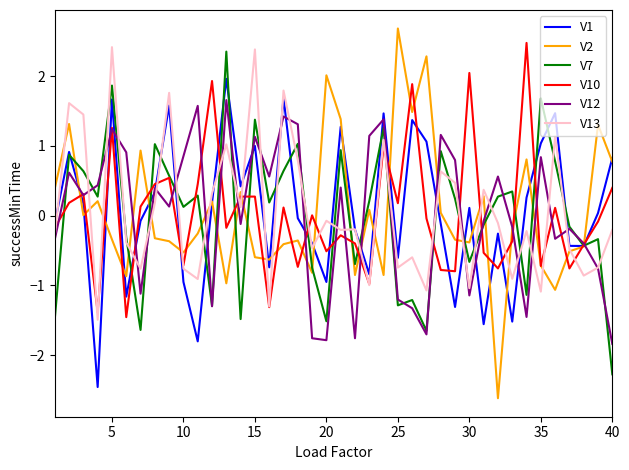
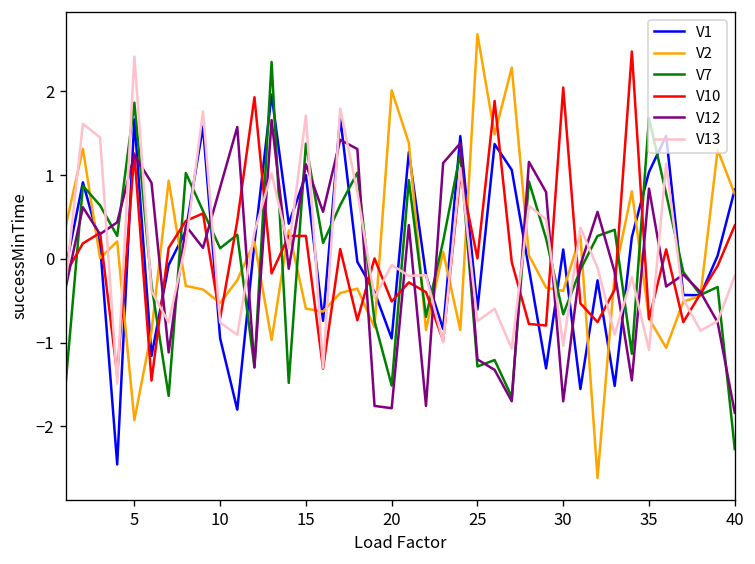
V2, 5: -0.3 -> -1.9
V13, 15: 2.4 -> 1.7
V10, 25: 0.2 -> 0.0
V12, 30: -1.1 -> -1.7
